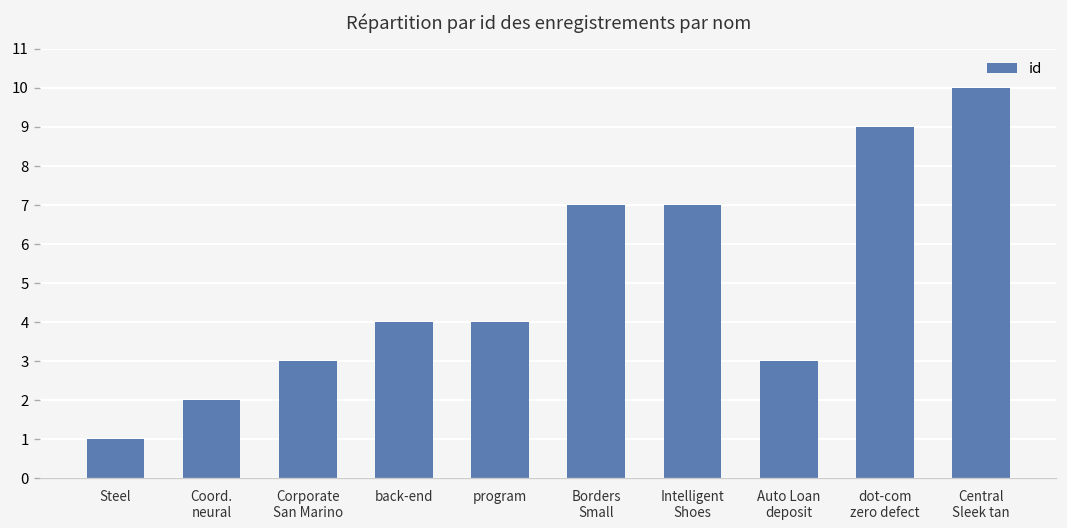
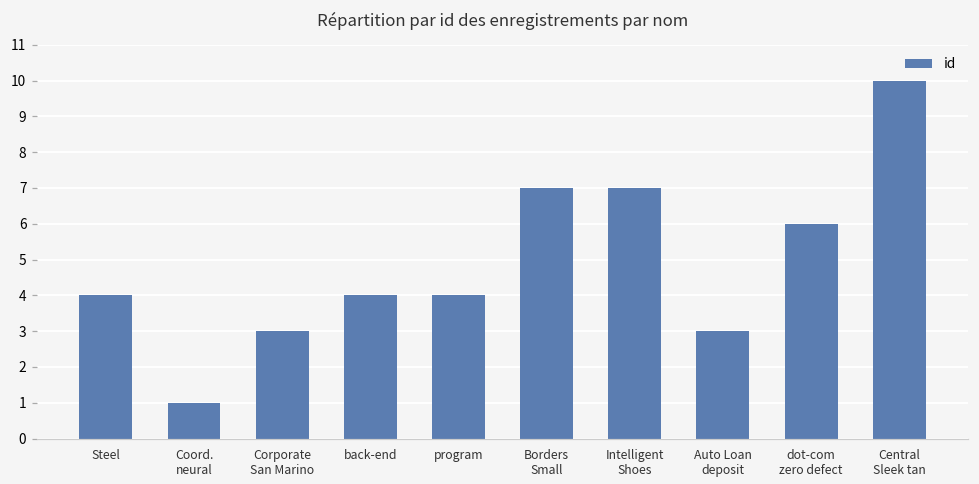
Steel: 1 -> 4
Coord. neural: 2 -> 1
dot-com zero defect: 9 -> 6
